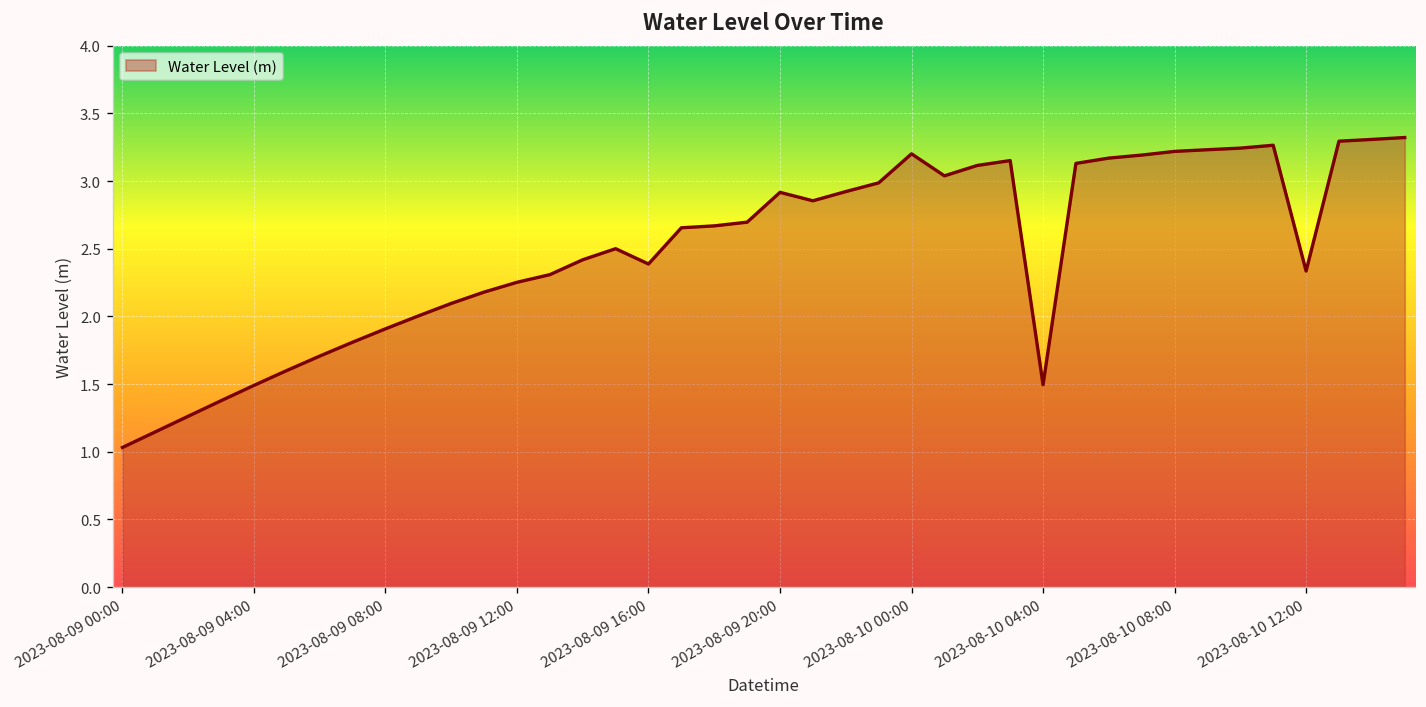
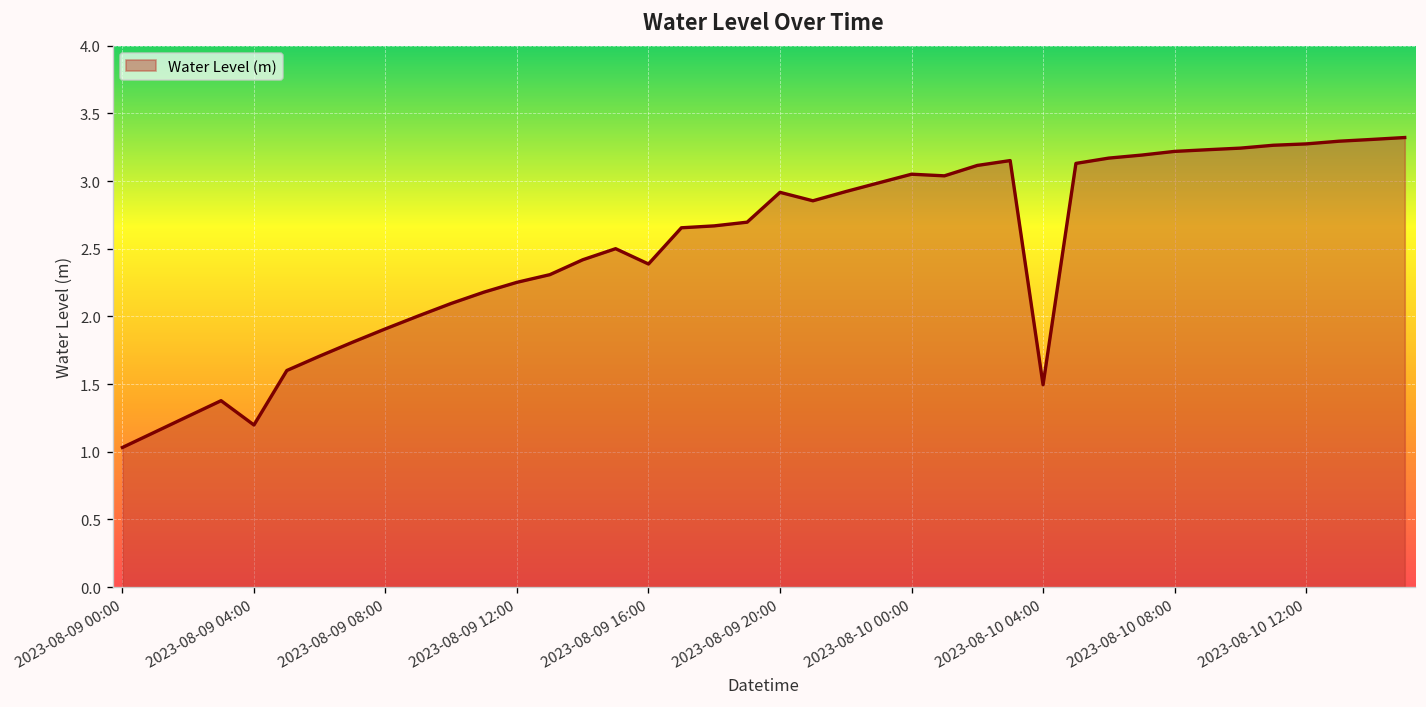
2023-08-09 04:00: 1.49 -> 1.20
2023-08-10 00:00: 3.20 -> 3.05
2023-08-10 12:00: 2.33 -> 3.27
